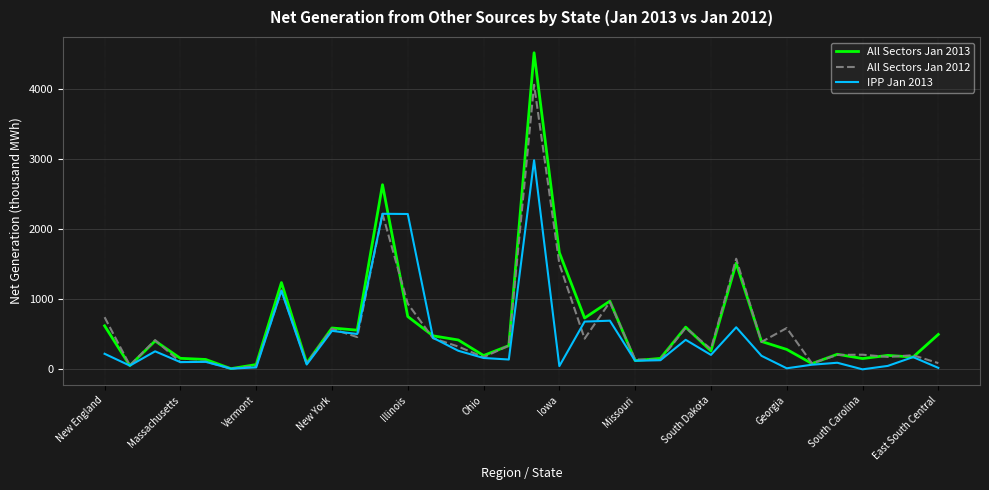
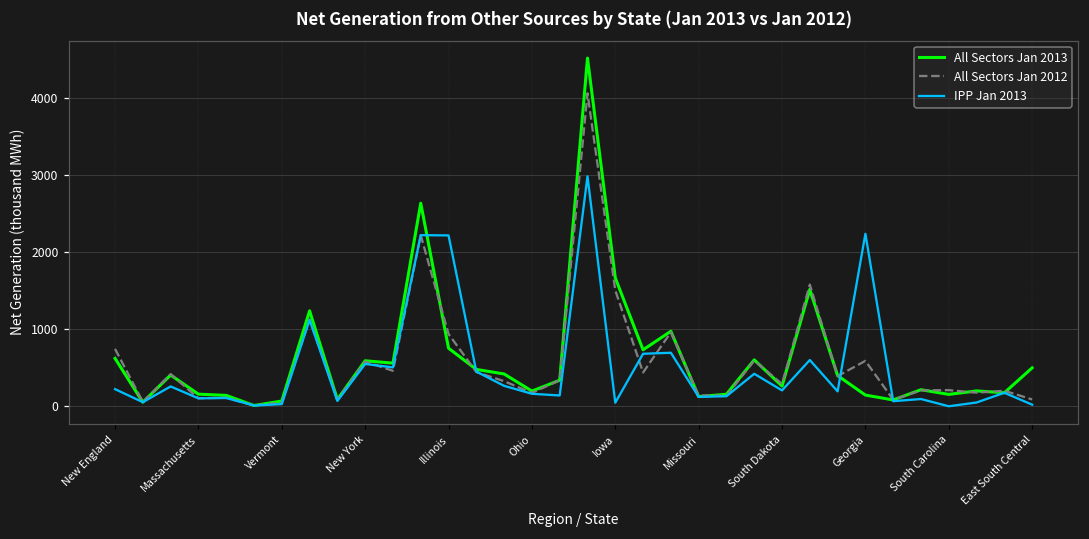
All Sectors Jan 2013, Georgia: 300 -> 100
IPP Jan 2013, Georgia: 0 -> 2200
